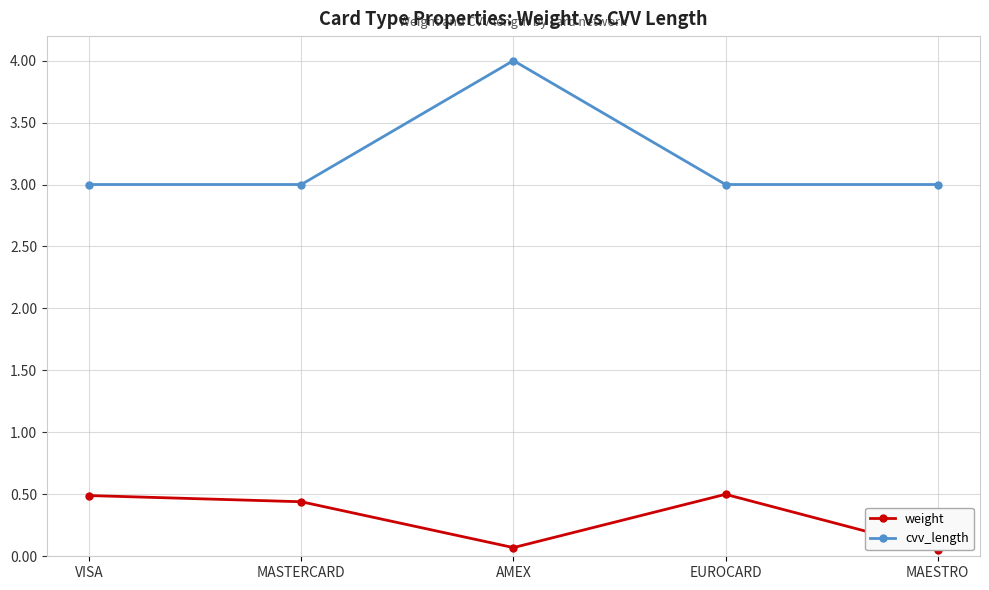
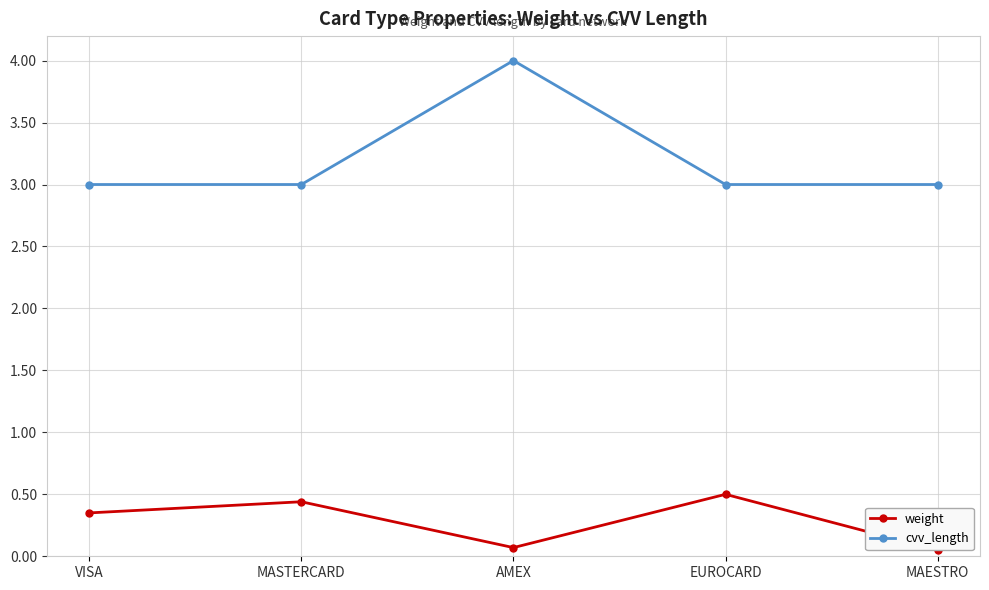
weight, VISA: 0.49 -> 0.35
